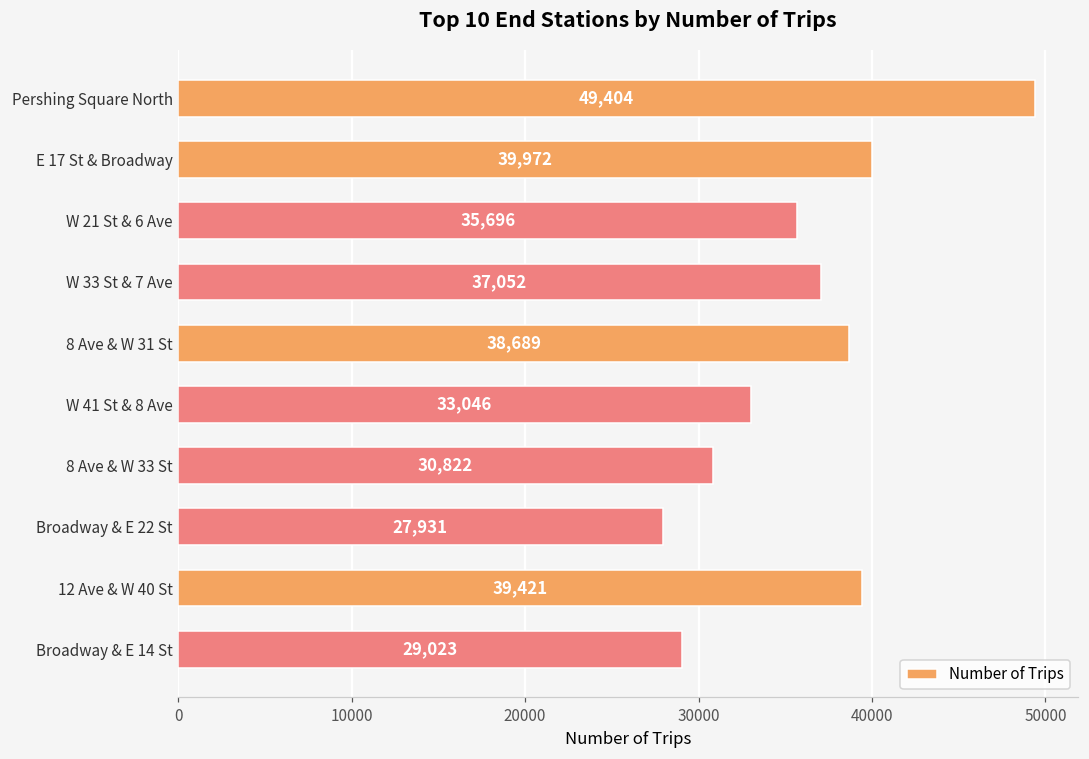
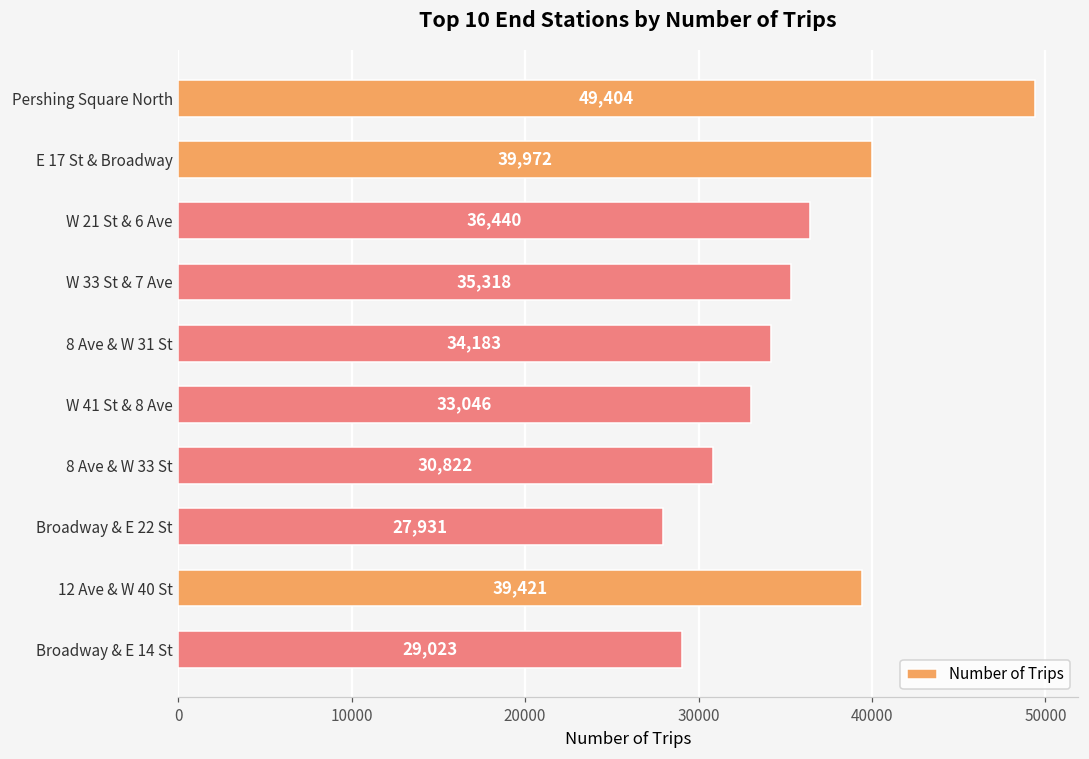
W 21 St & 6 Ave: 35,696 -> 36,440
W 33 St & 7 Ave: 37,052 -> 35,318
8 Ave & W 31 St: 38,689 -> 34,183
